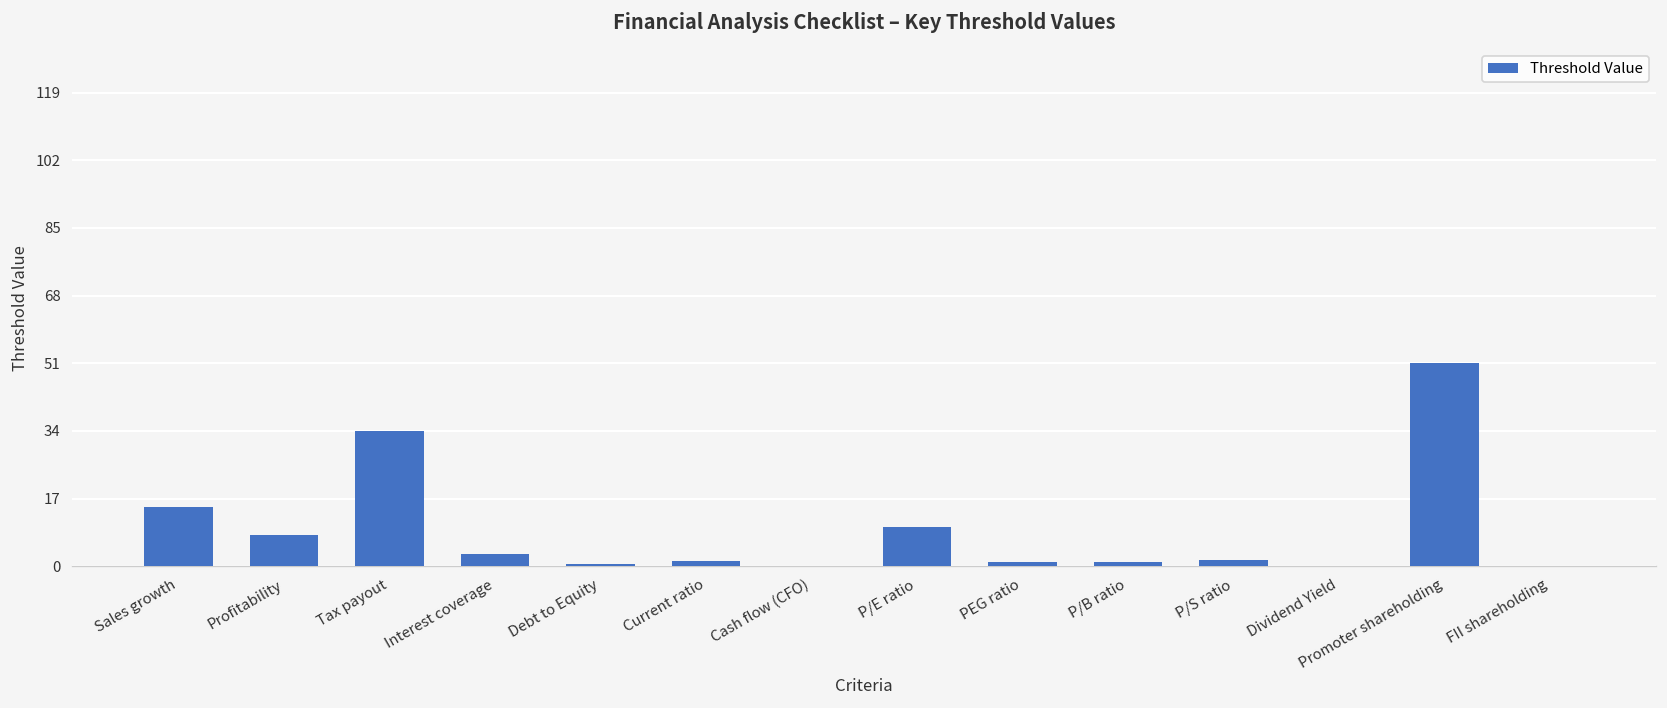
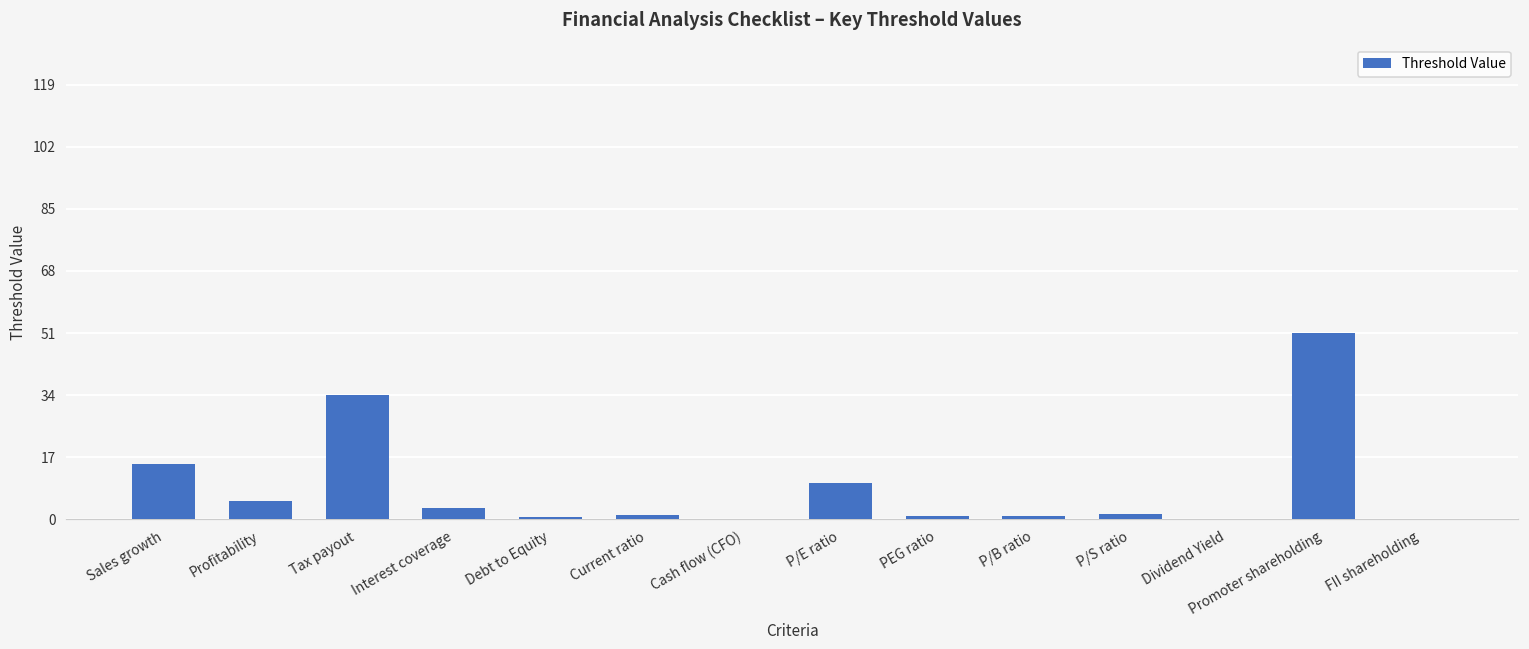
Profitability: 8 -> 5
